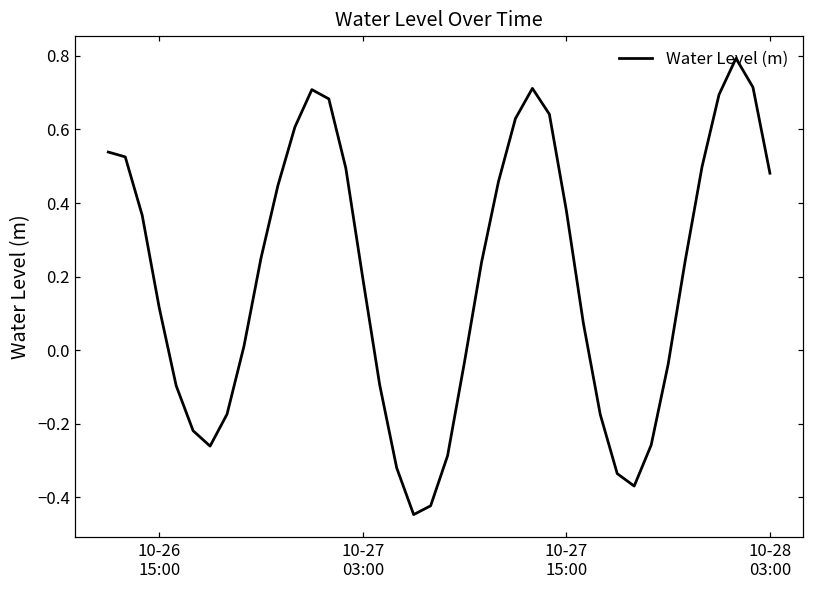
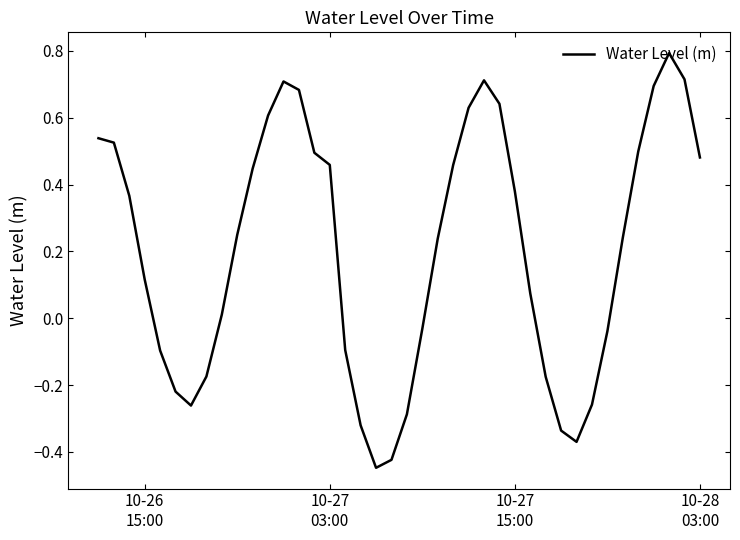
10-27 03:00: 0.20 -> 0.46
